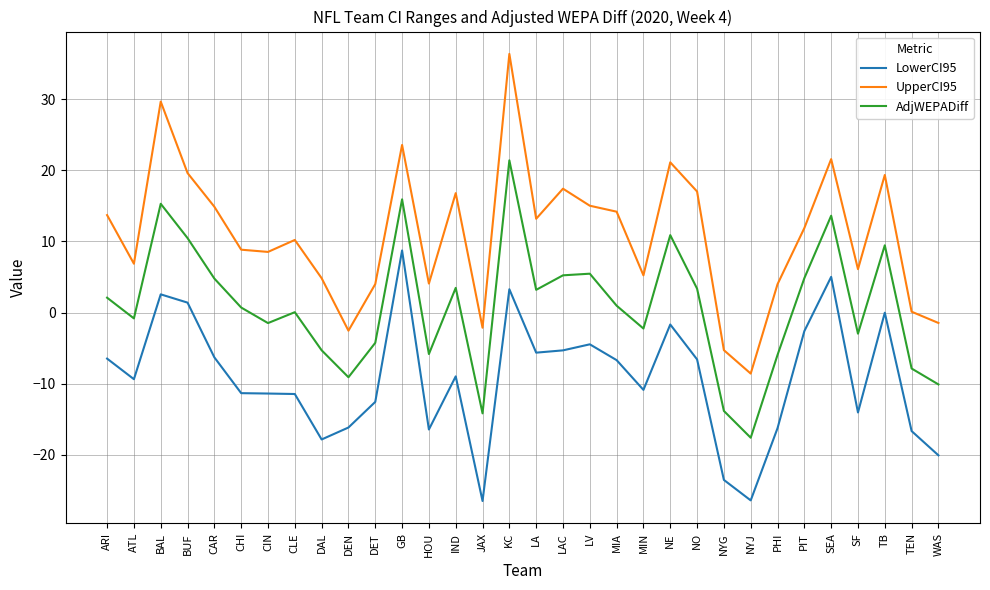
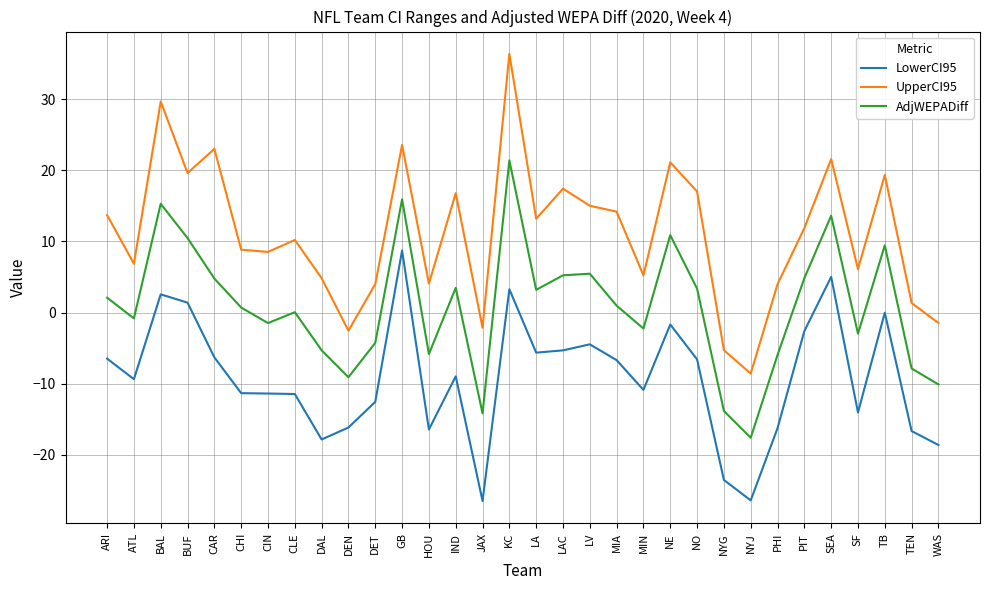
UpperCI95, CAR: 15 -> 23
UpperCI95, TEN: 0 -> 1
LowerCI95, WAS: -20 -> -19
